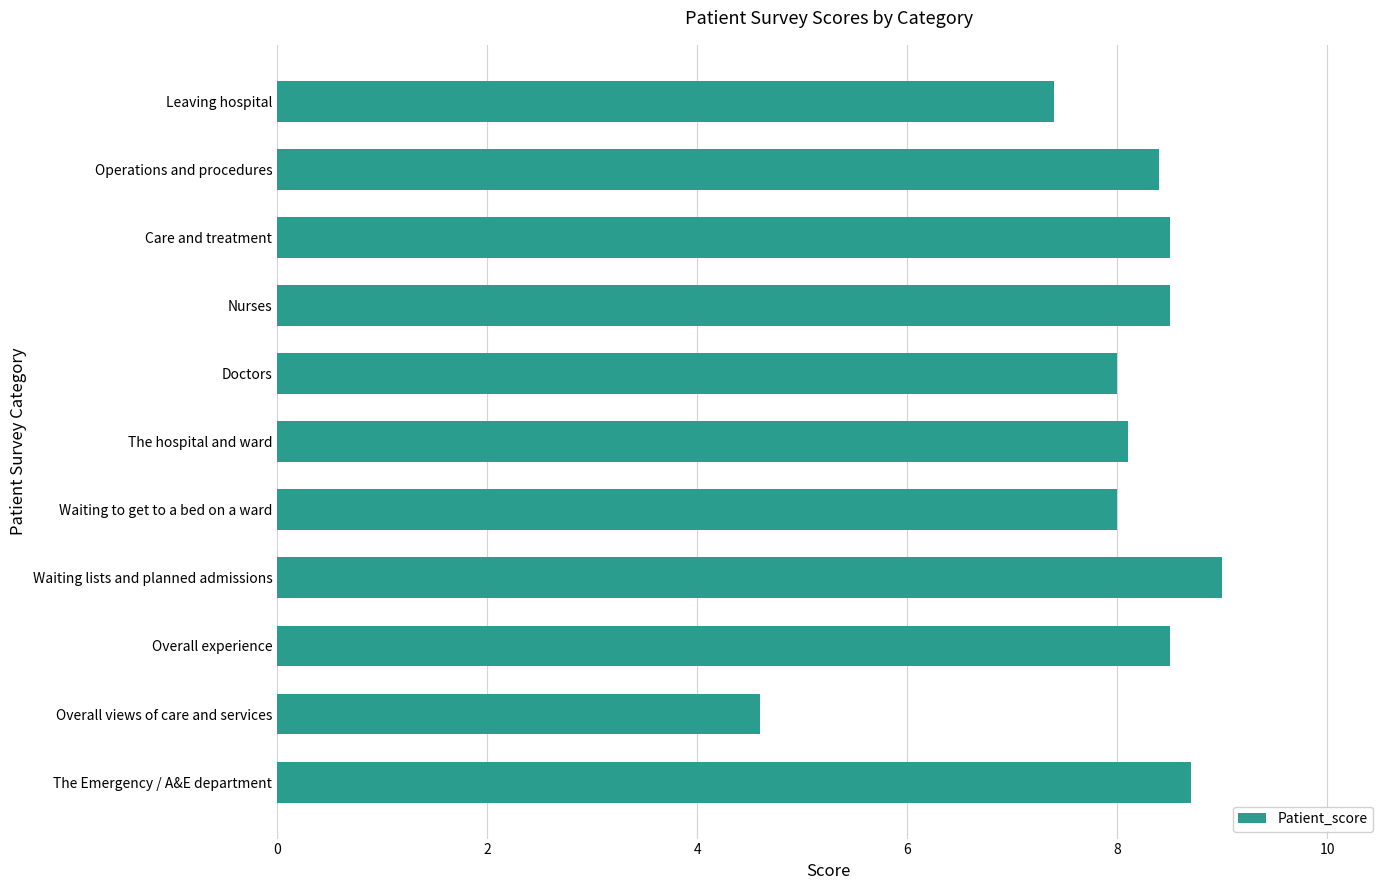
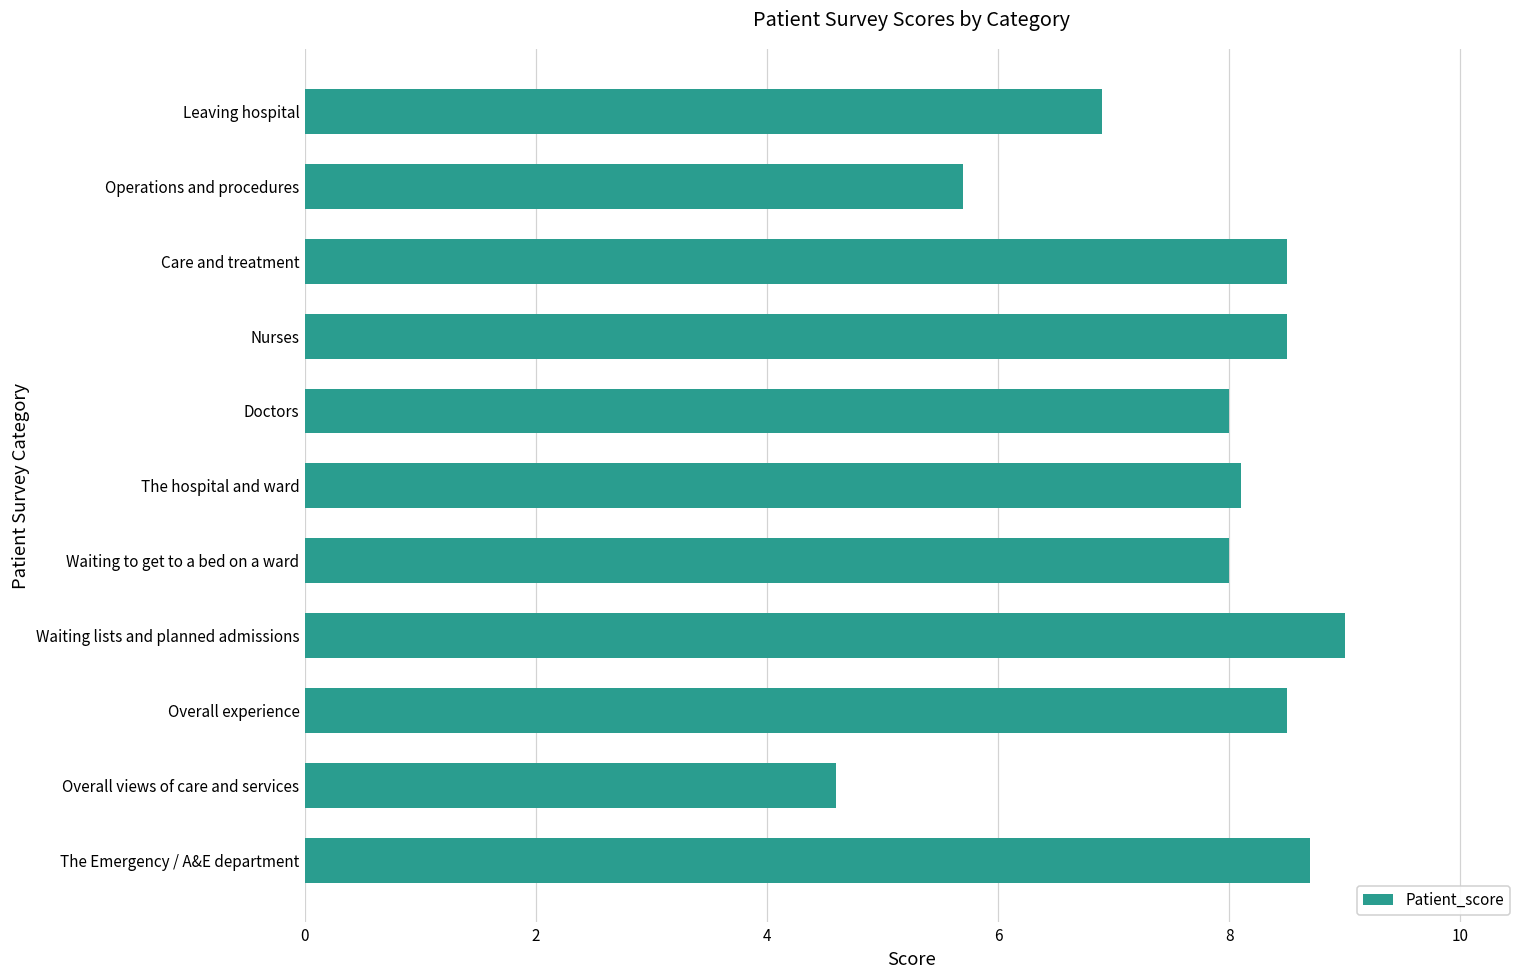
Leaving hospital: 7.4 -> 6.9
Operations and procedures: 8.4 -> 5.7
